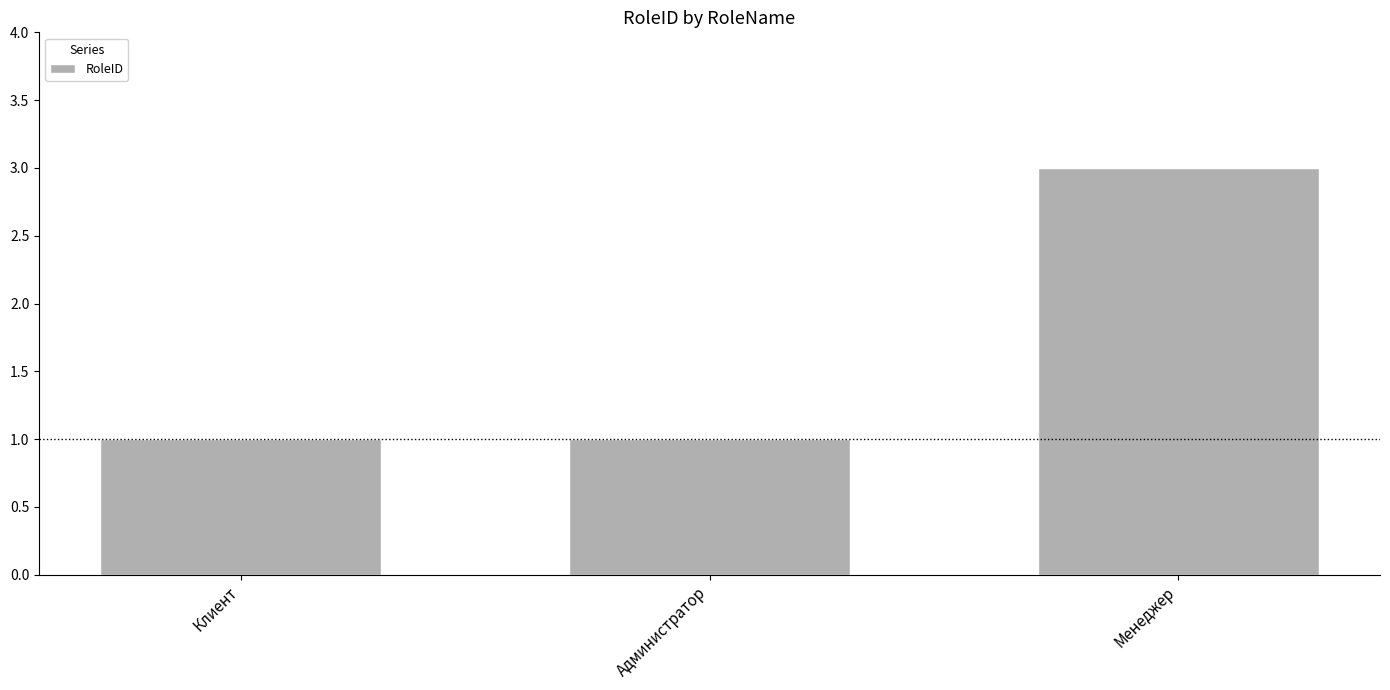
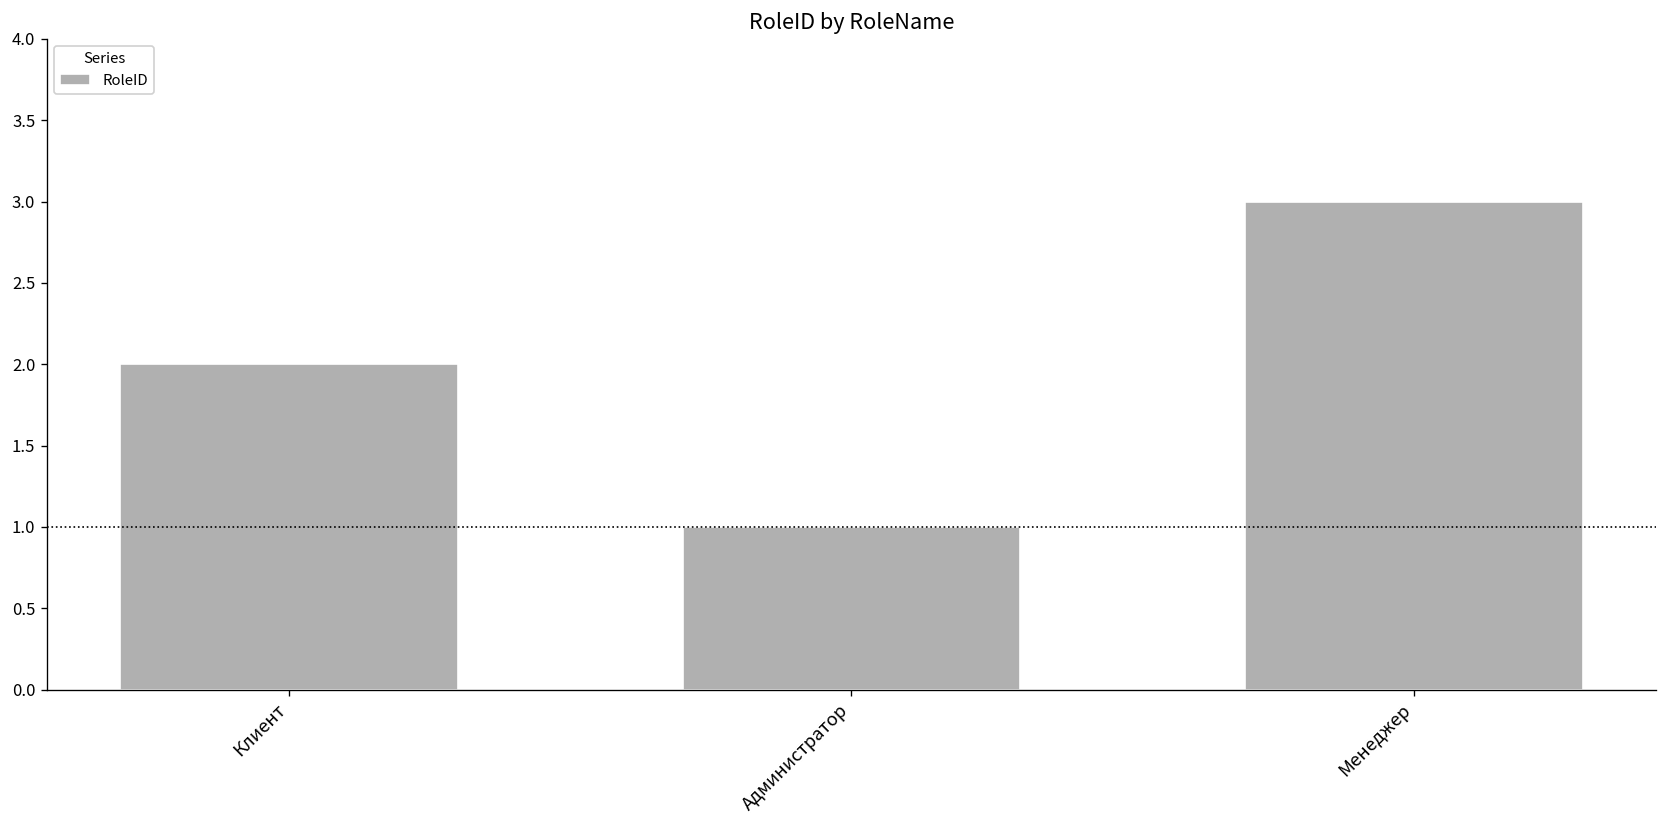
Клиент: 1 -> 2
